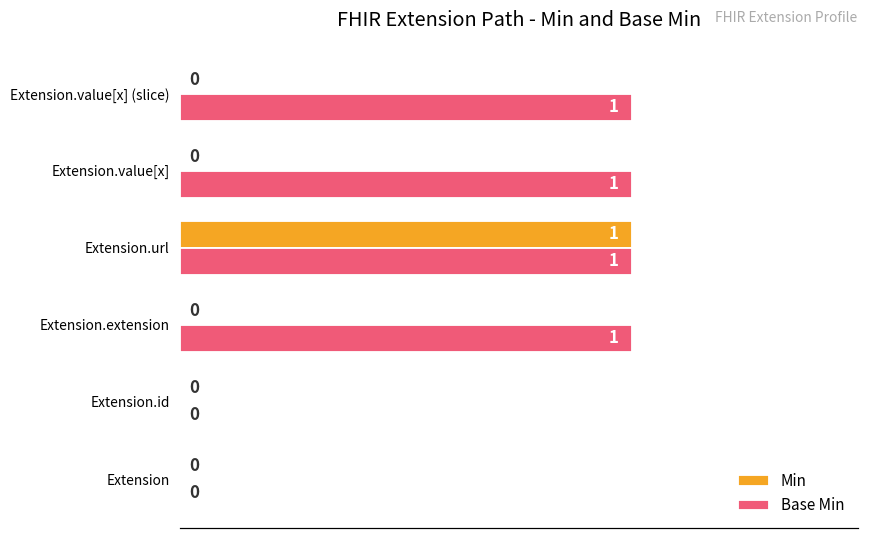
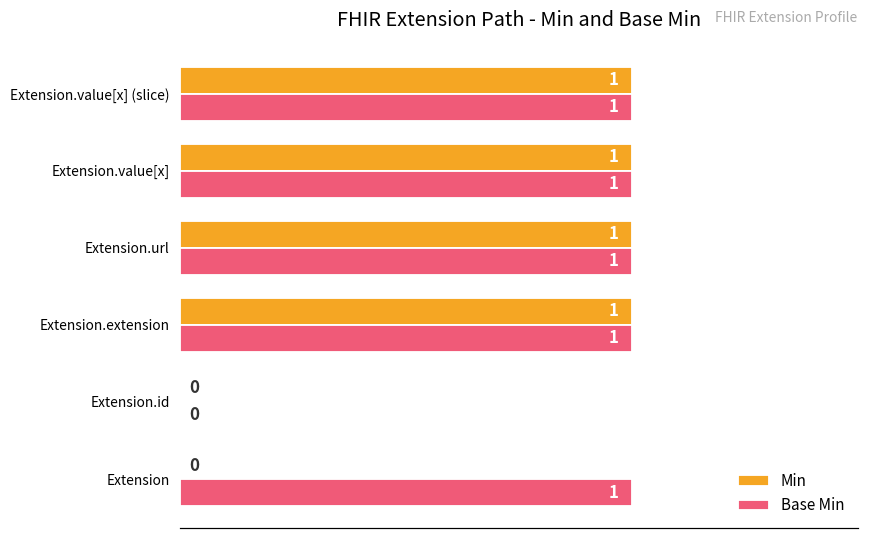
Min, Extension.value[x] (slice): 0 -> 1
Min, Extension.value[x]: 0 -> 1
Min, Extension.extension: 0 -> 1
Base Min, Extension: 0 -> 1
